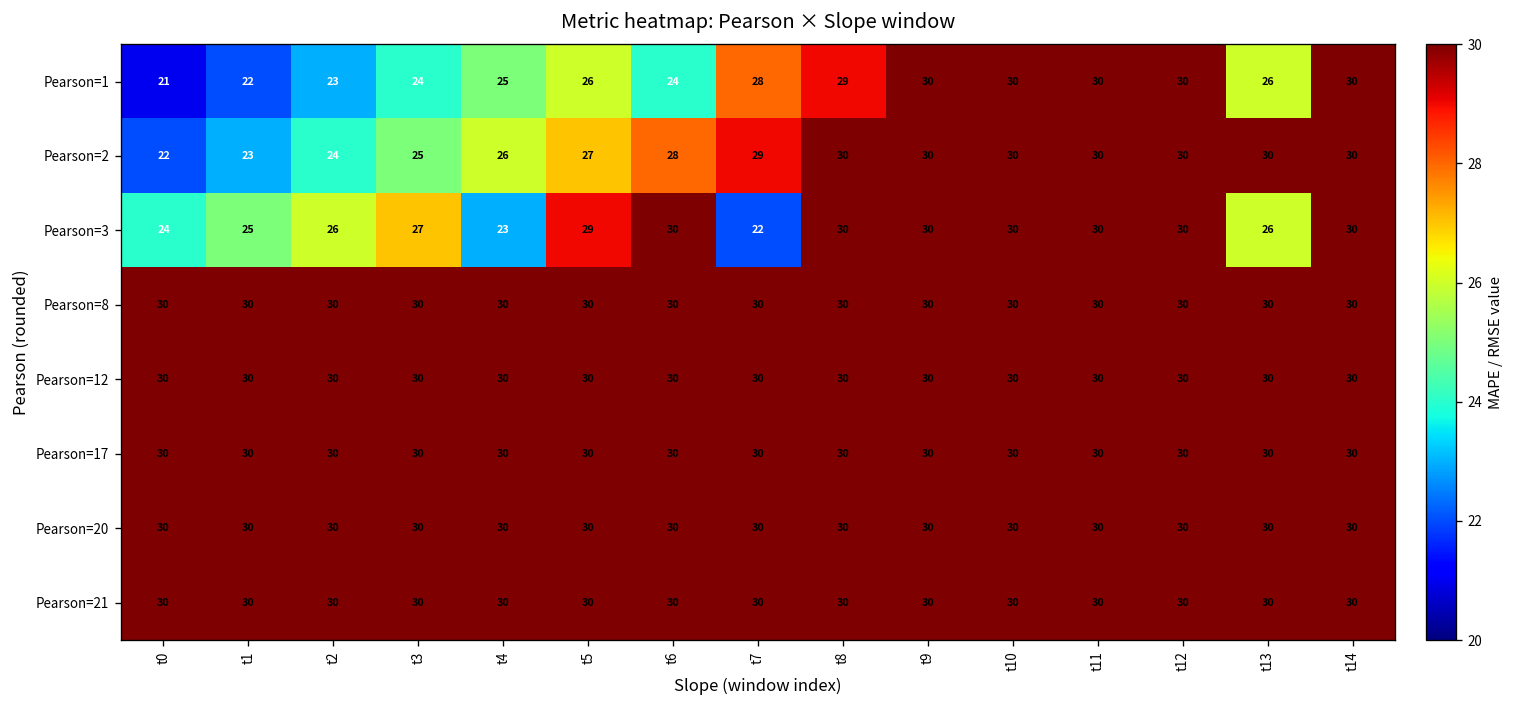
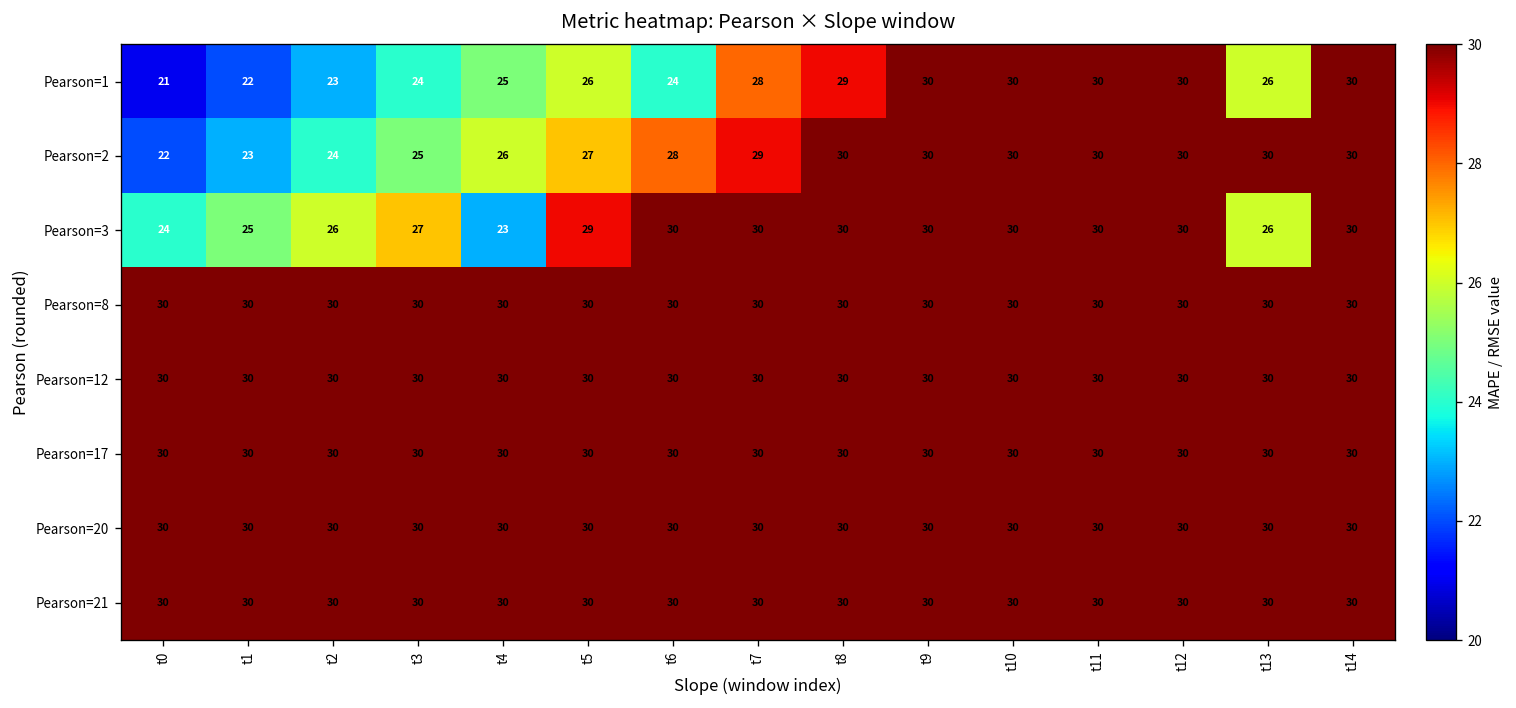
Pearson=3, t7: 22 -> 30
